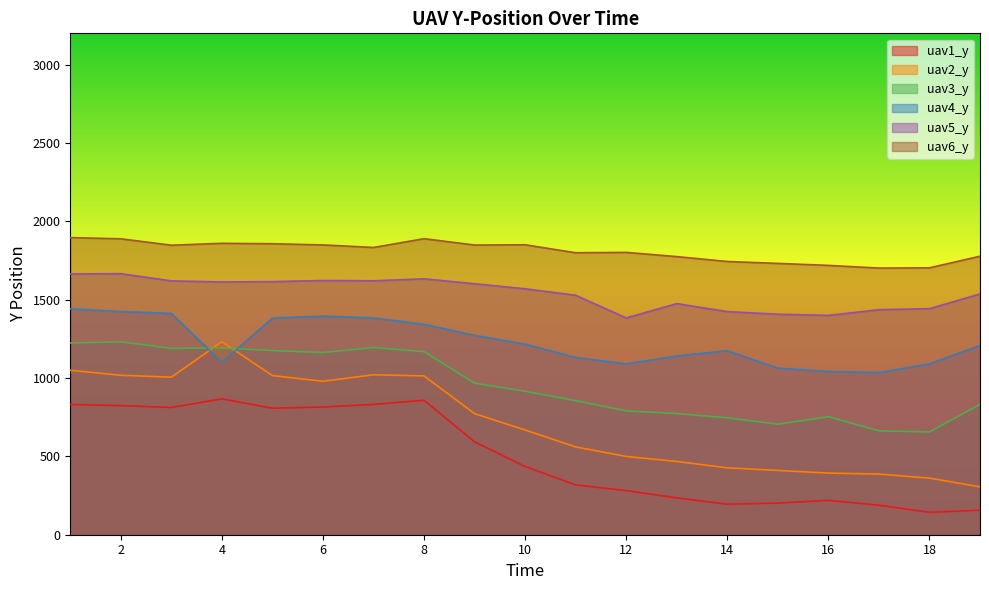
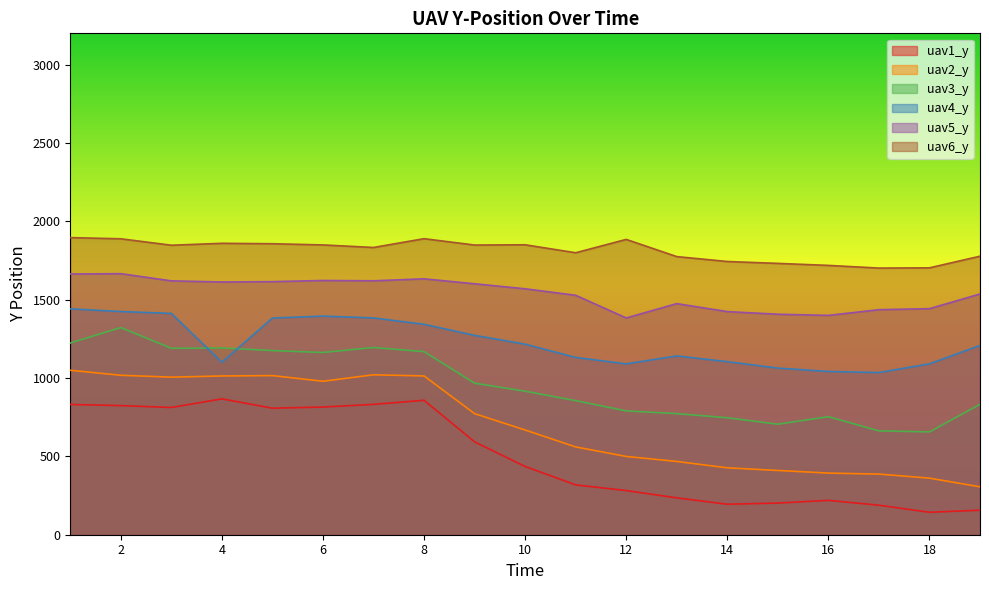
uav3_y, 2: 1230 -> 1320
uav2_y, 4: 1230 -> 1010
uav6_y, 12: 1800 -> 1880
uav4_y, 14: 1170 -> 1100
